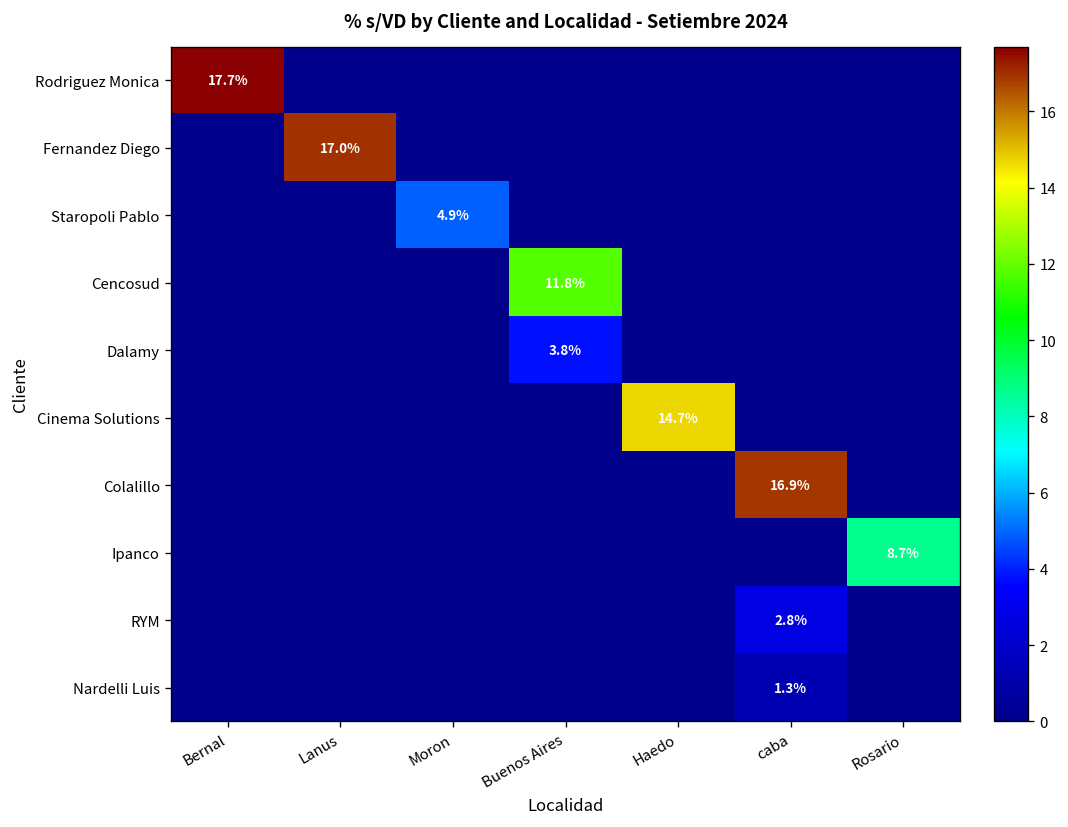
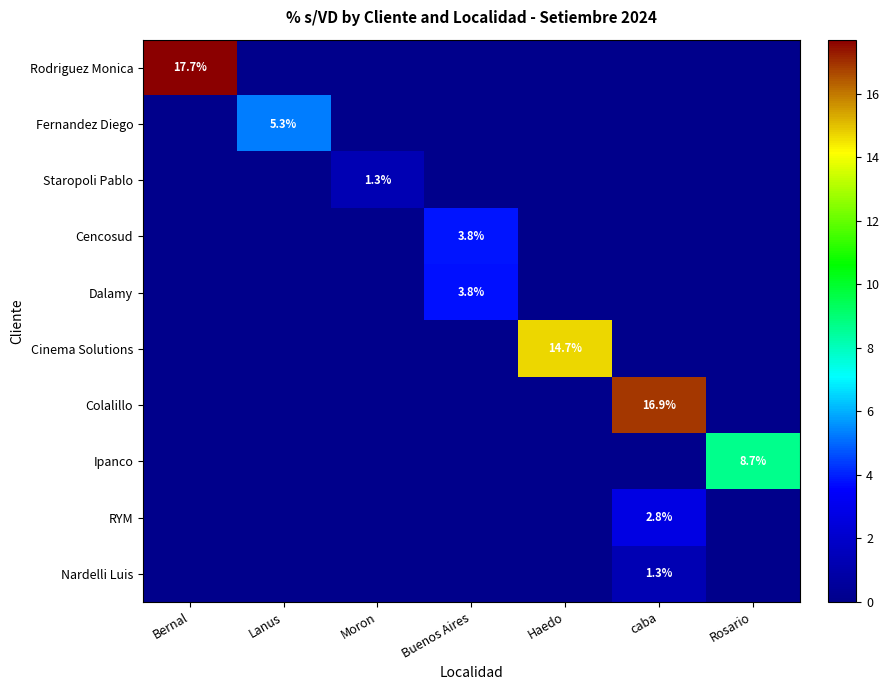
Fernandez Diego, Lanus: 17.0% -> 5.3%
Staropoli Pablo, Moron: 4.9% -> 1.3%
Cencosud, Buenos Aires: 11.8% -> 3.8%
